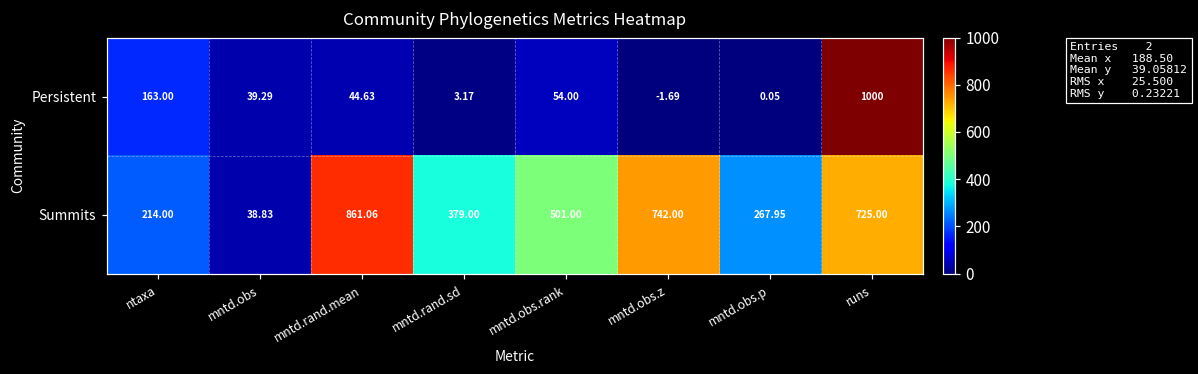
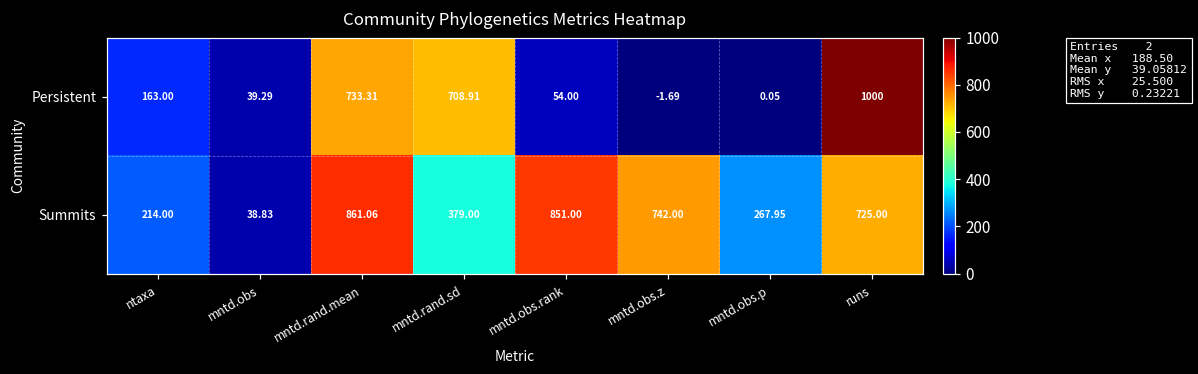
Persistent, mntd.rand.mean: 44.63 -> 733.31
Persistent, mntd.rand.sd: 3.17 -> 708.91
Summits, mntd.obs.rank: 501.00 -> 851.00
